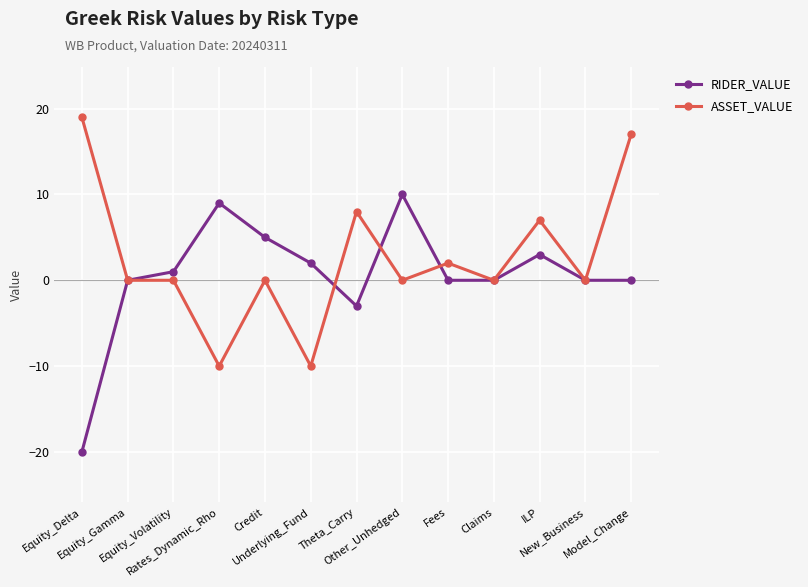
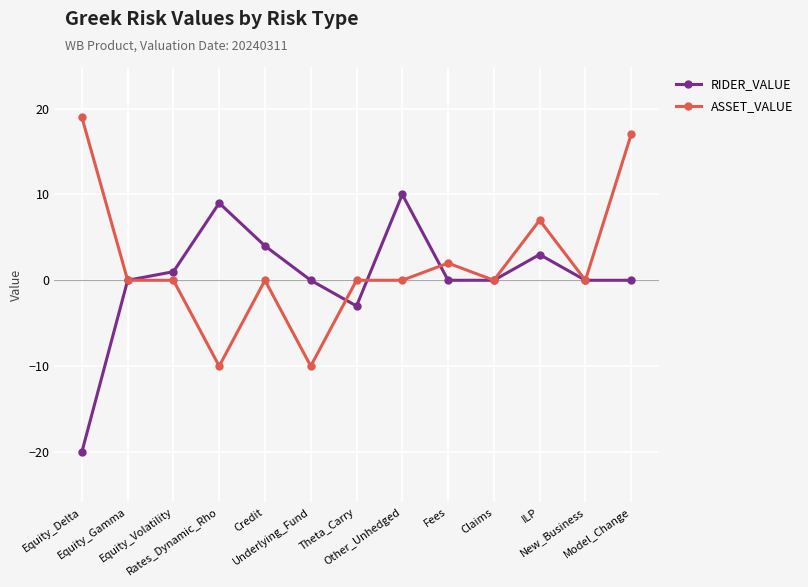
RIDER_VALUE, Credit: 5 -> 4
RIDER_VALUE, Underlying_Fund: 2 -> 0
ASSET_VALUE, Theta_Carry: 8 -> 0
